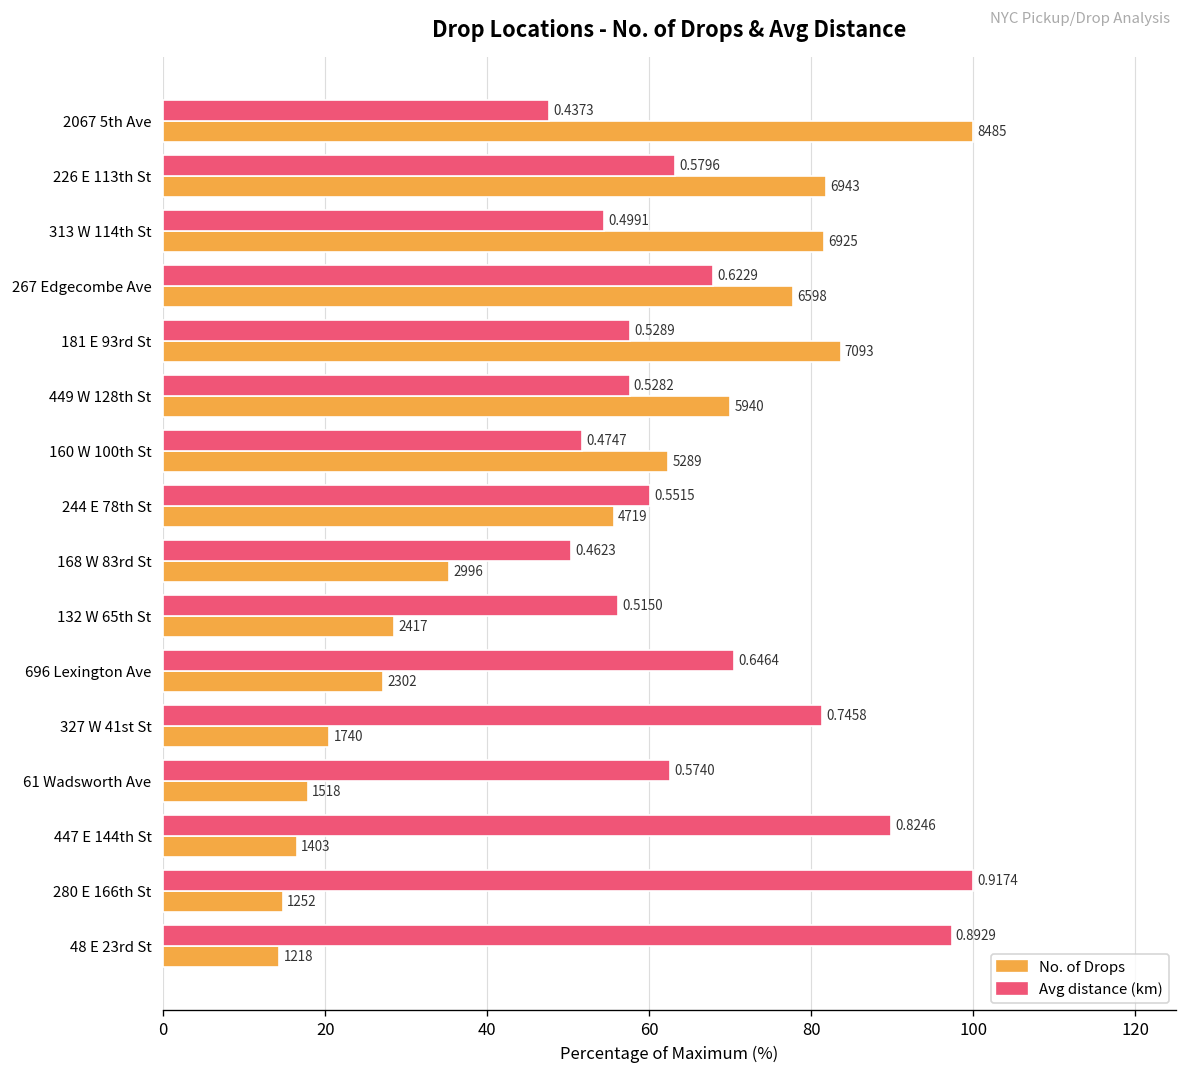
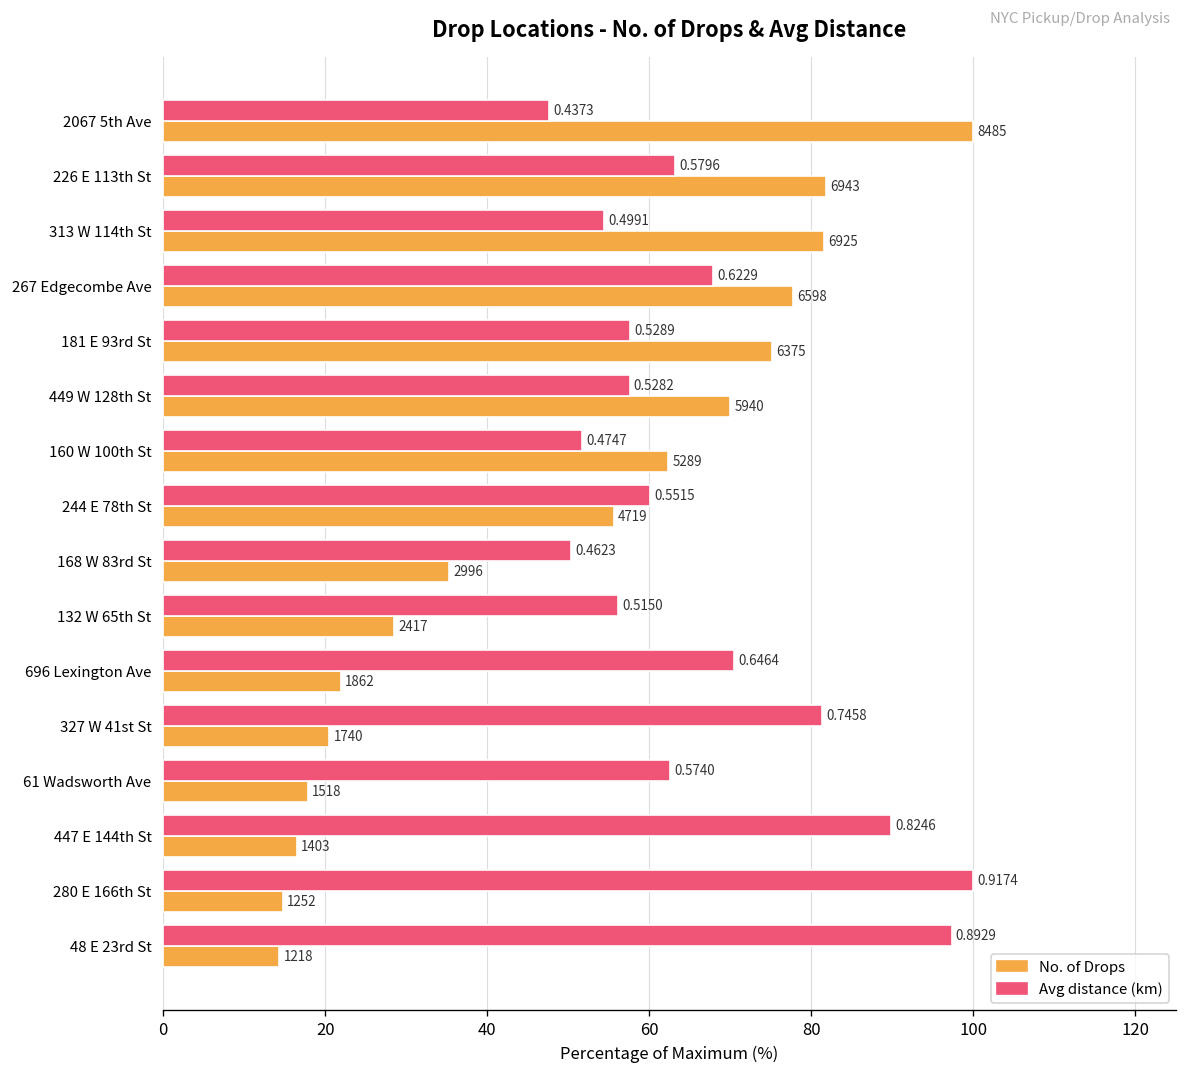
No. of Drops, 181 E 93rd St: 7093 -> 6375
No. of Drops, 696 Lexington Ave: 2302 -> 1862
